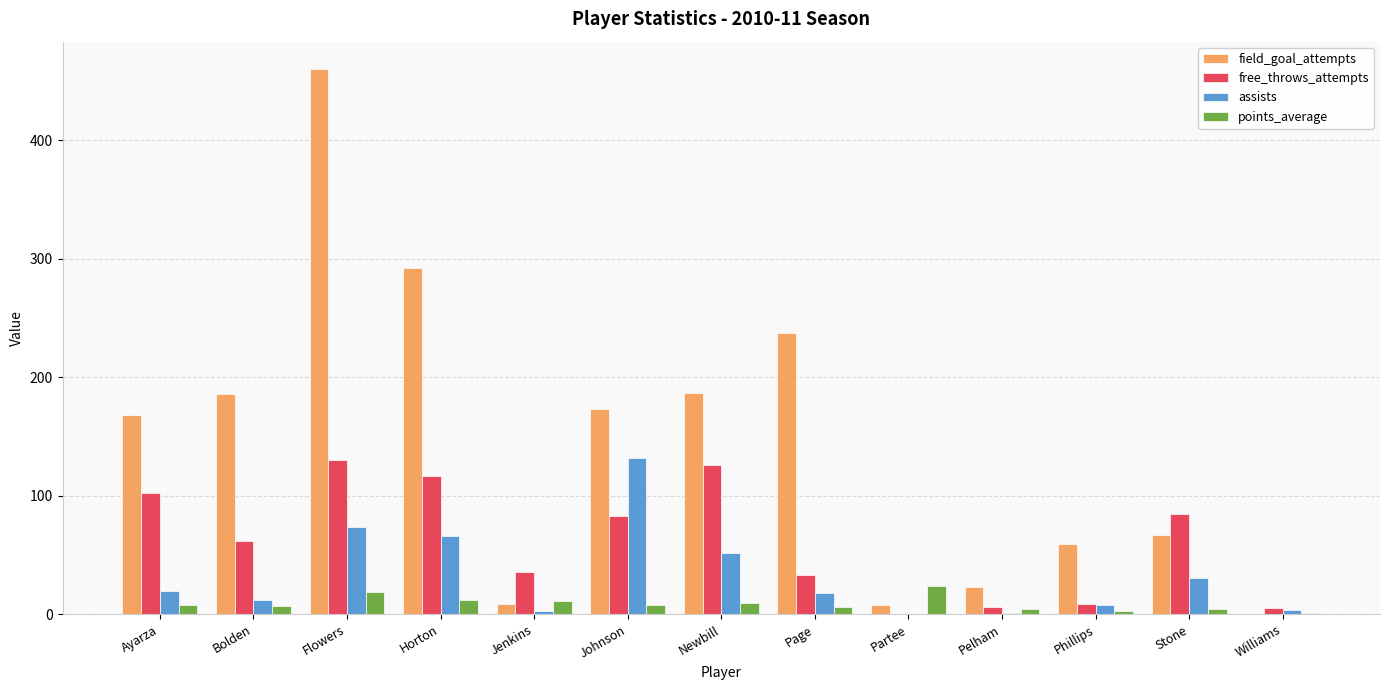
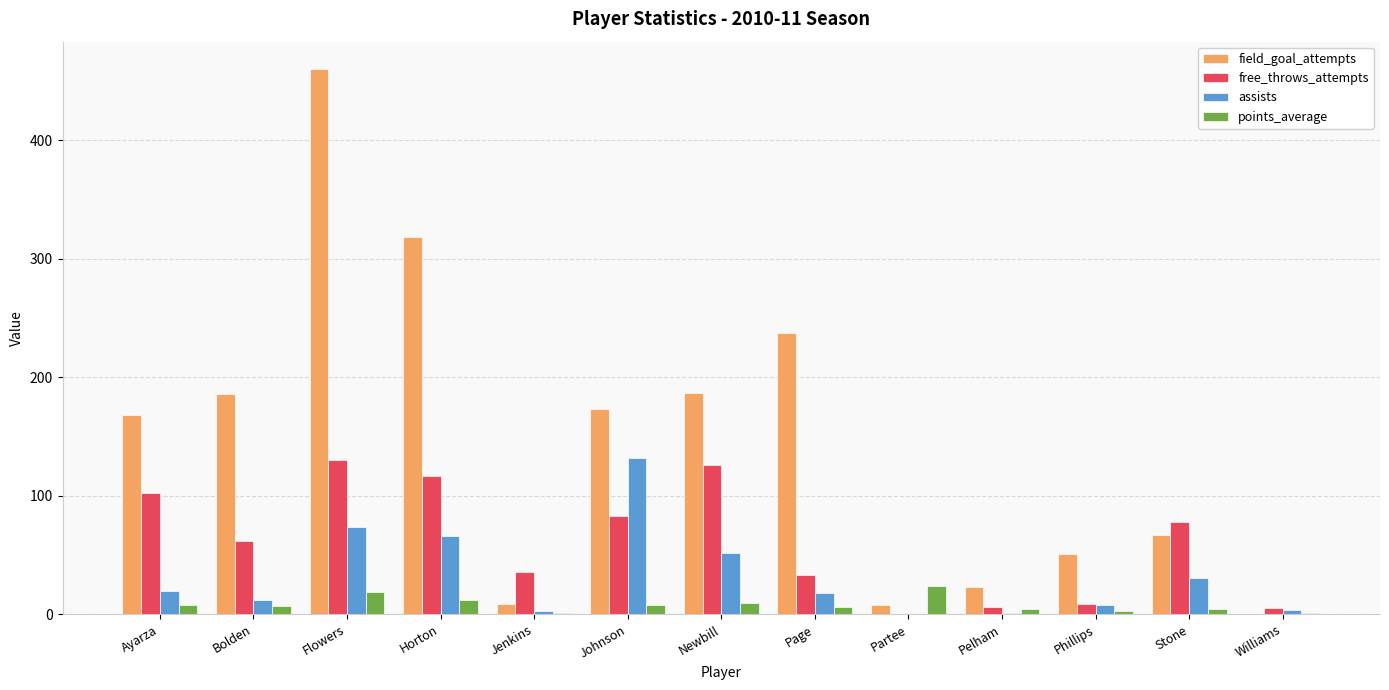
field_goal_attempts, Horton: 292 -> 318
points_average, Jenkins: 11 -> 1
field_goal_attempts, Phillips: 59 -> 51
free_throws_attempts, Stone: 85 -> 78
